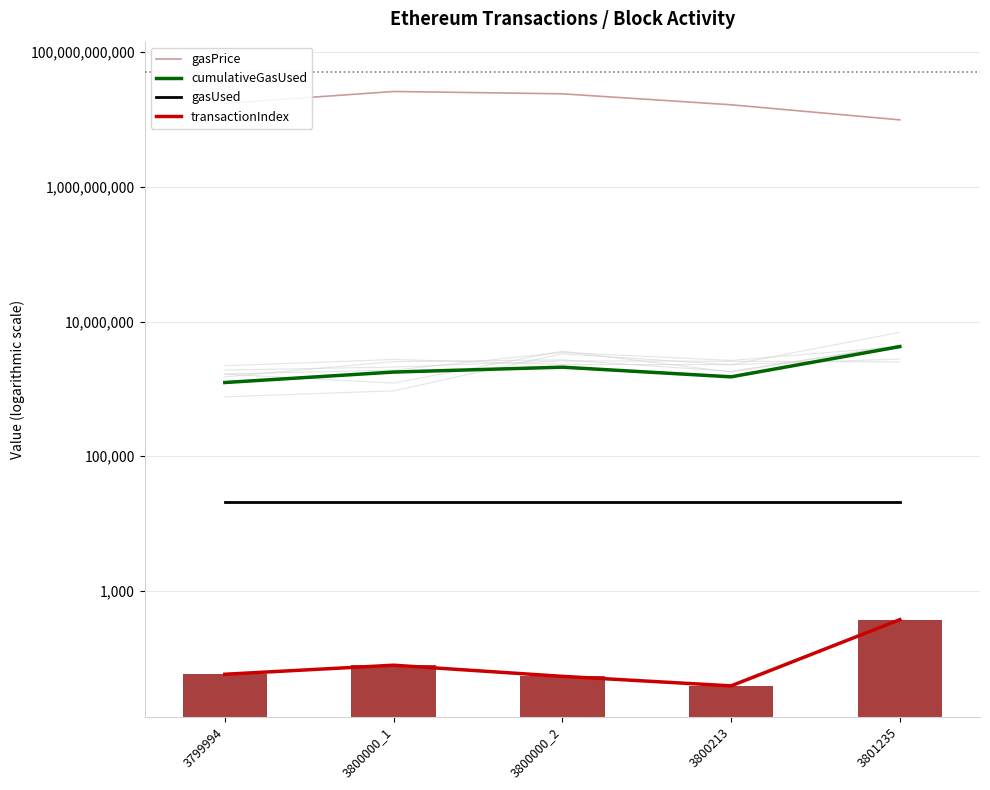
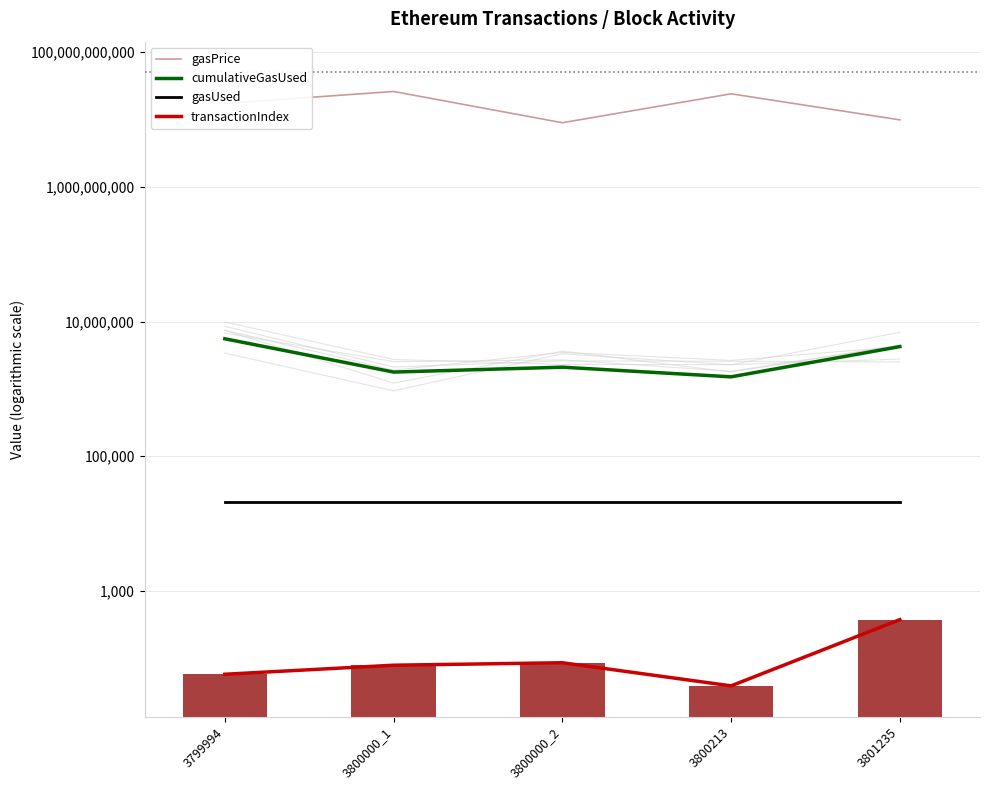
cumulativeGasUsed, 3799994: 1,200,000 -> 6,000,000
gasPrice, 3800000_2: 24,000,000,000 -> 9,000,000,000
transactionIndex, 3800000_2: 50 -> 90
gasPrice, 3800213: 16,000,000,000 -> 24,000,000,000
